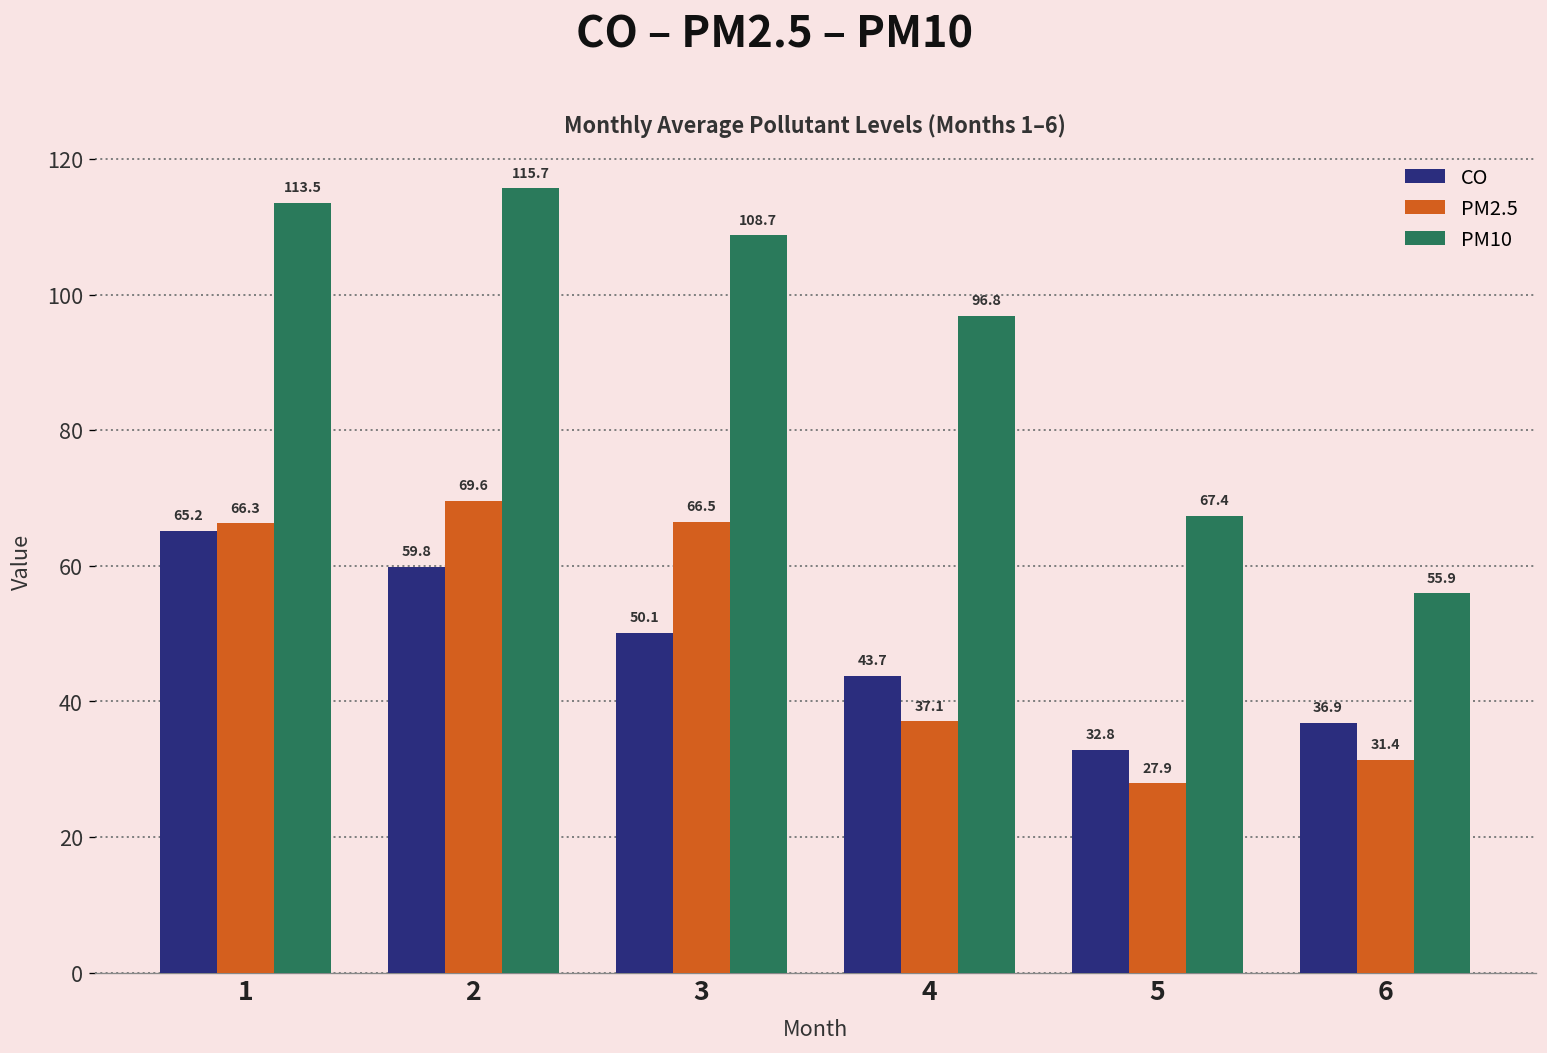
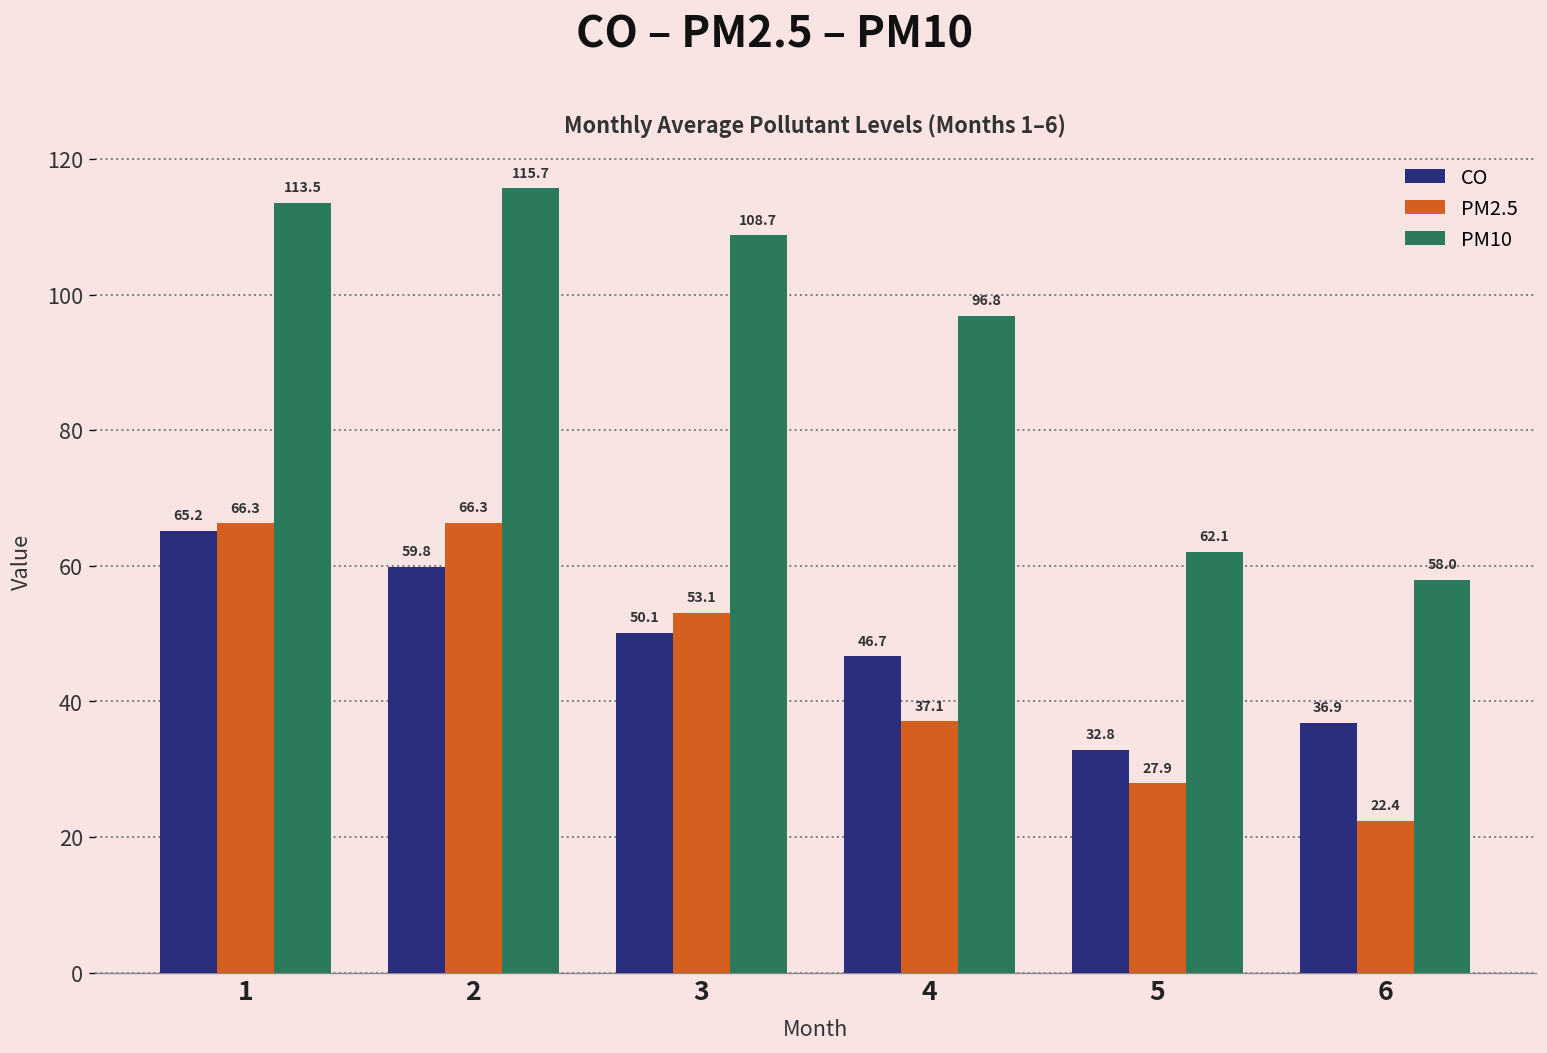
PM2.5, 2: 69.6 -> 66.3
PM2.5, 3: 66.5 -> 53.1
CO, 4: 43.7 -> 46.7
PM10, 5: 67.4 -> 62.1
PM2.5, 6: 31.4 -> 22.4
PM10, 6: 55.9 -> 58.0
